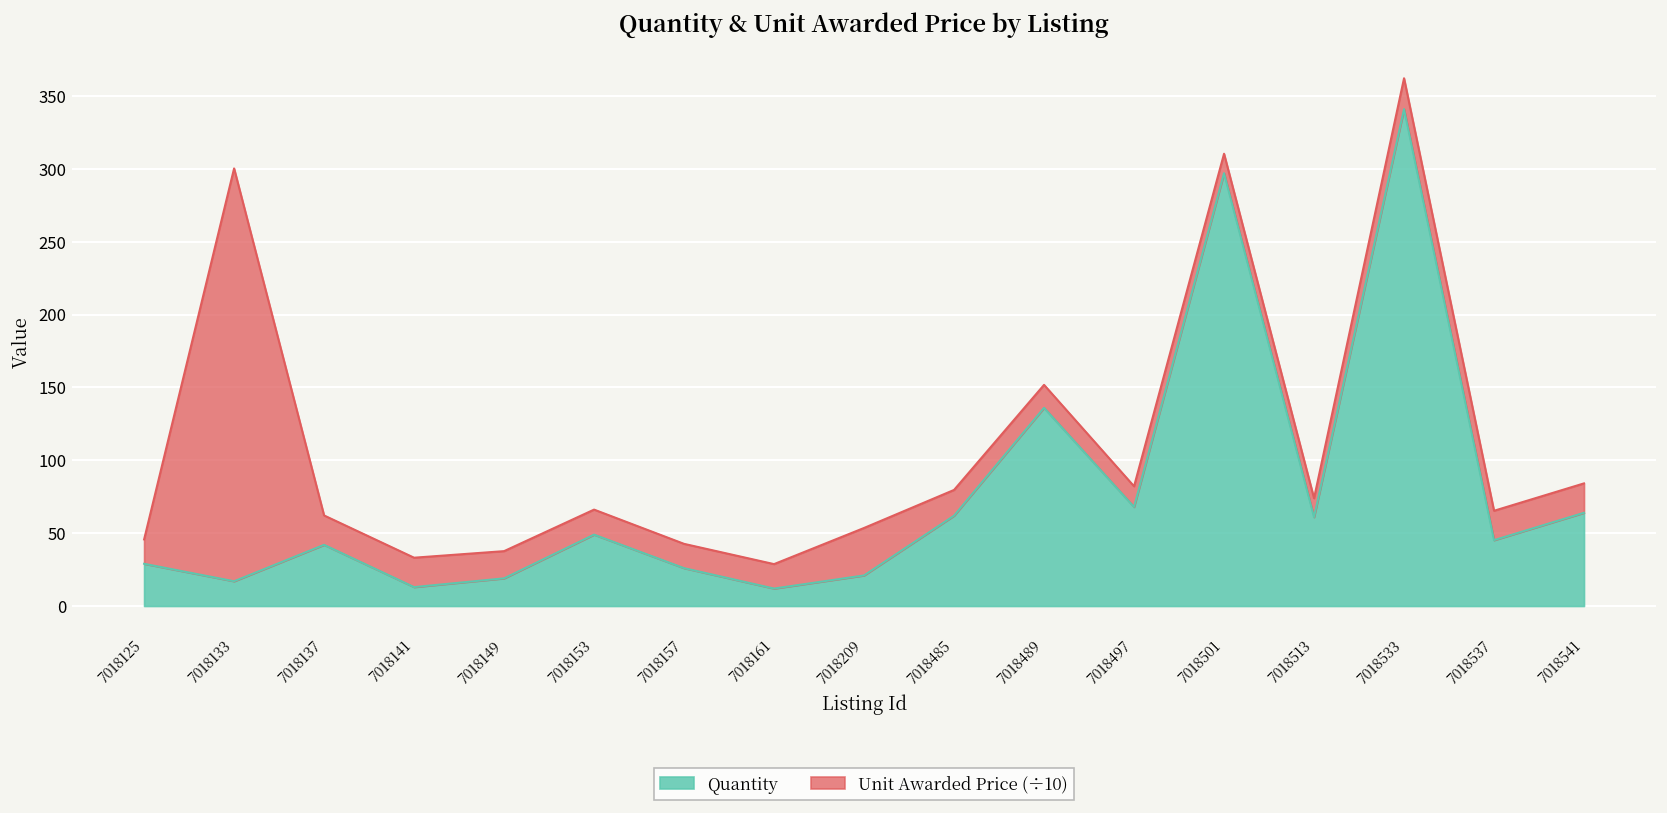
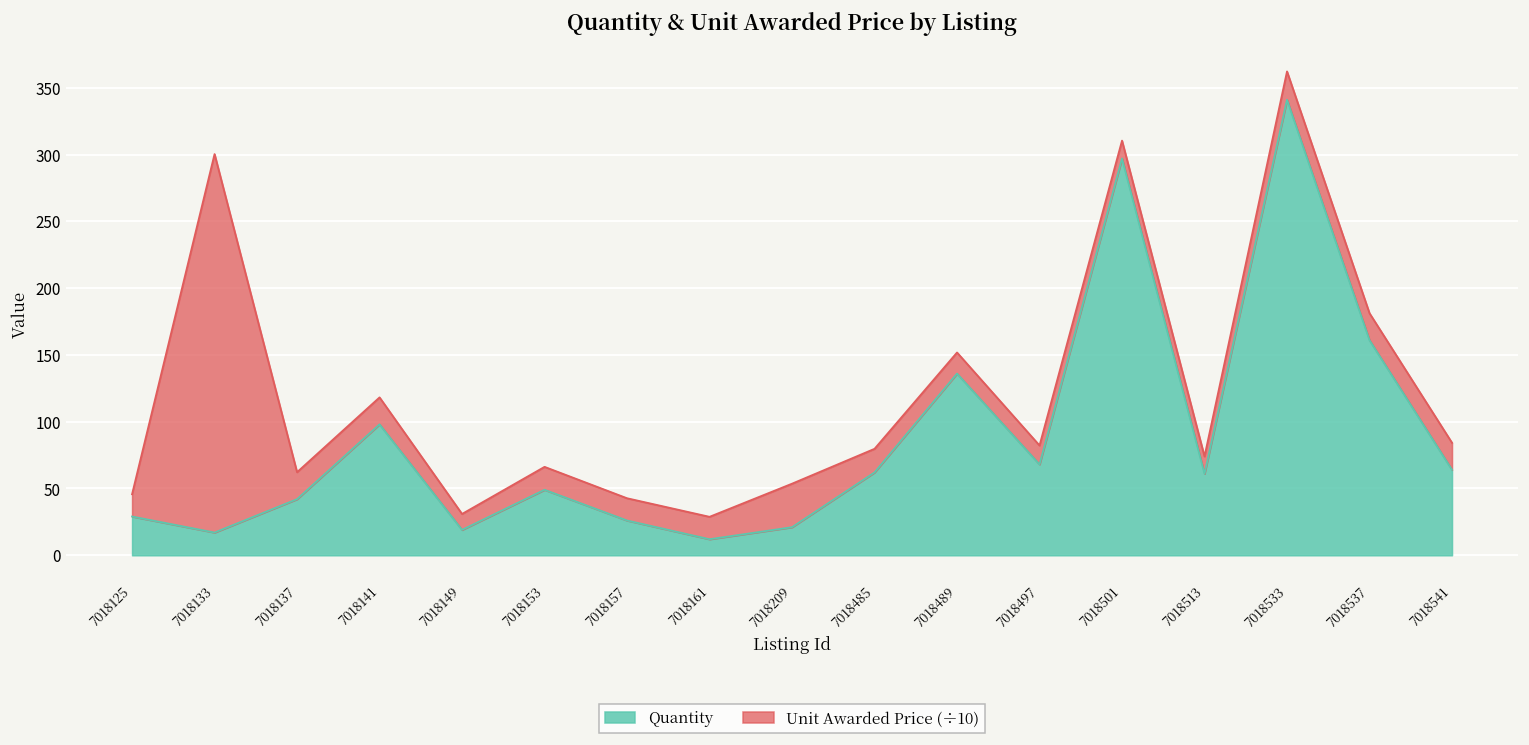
Quantity, 7018141: 13 -> 98
Unit Awarded Price (÷10), 7018149: 19 -> 12
Quantity, 7018537: 45 -> 161
